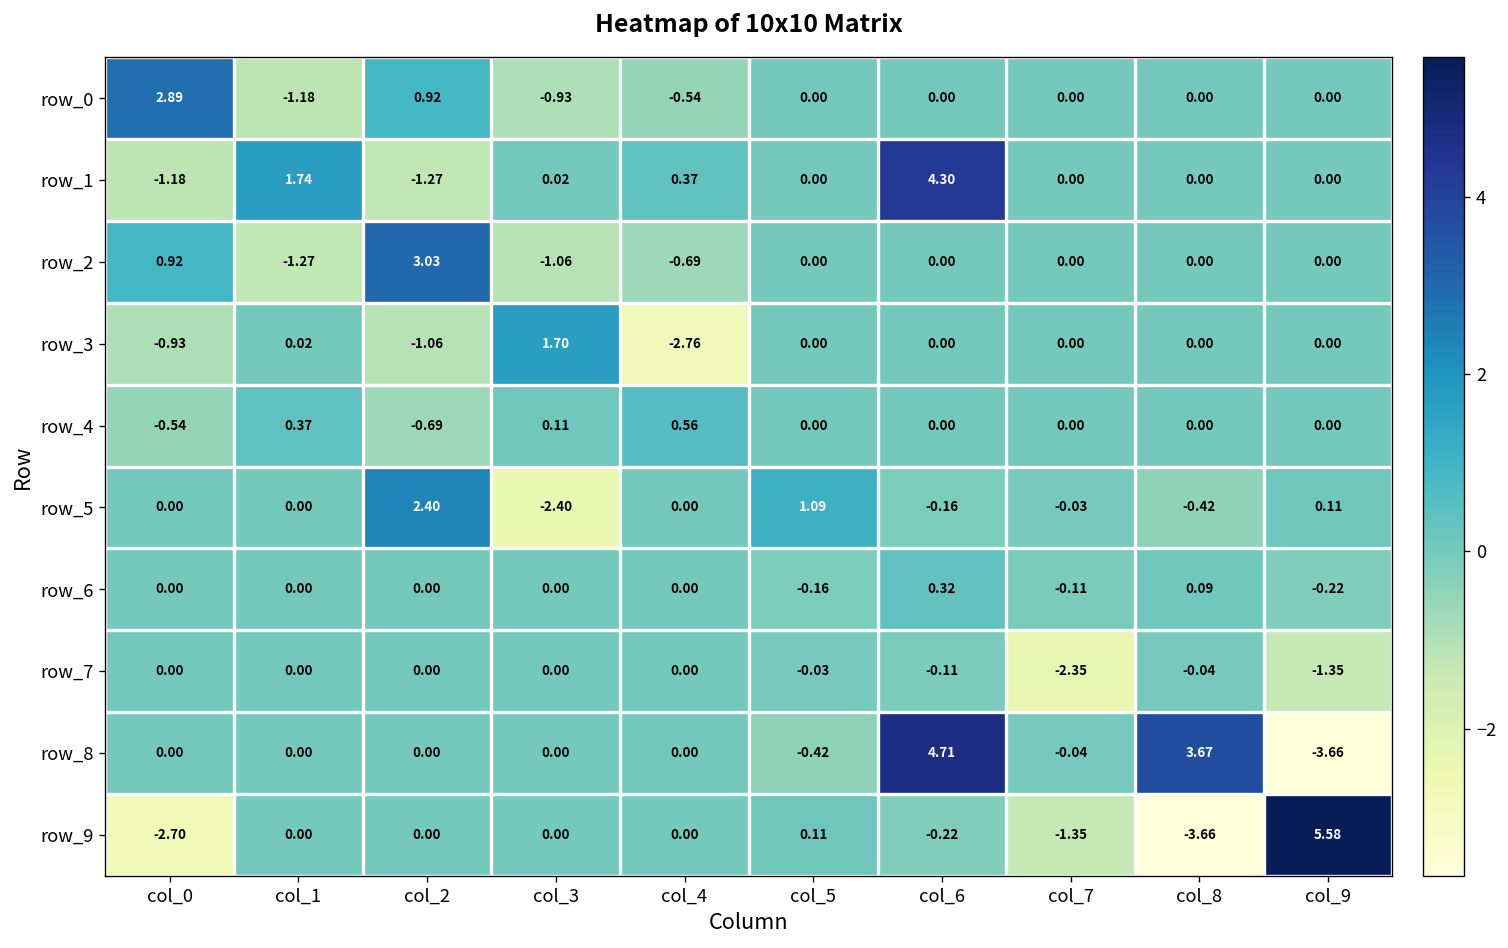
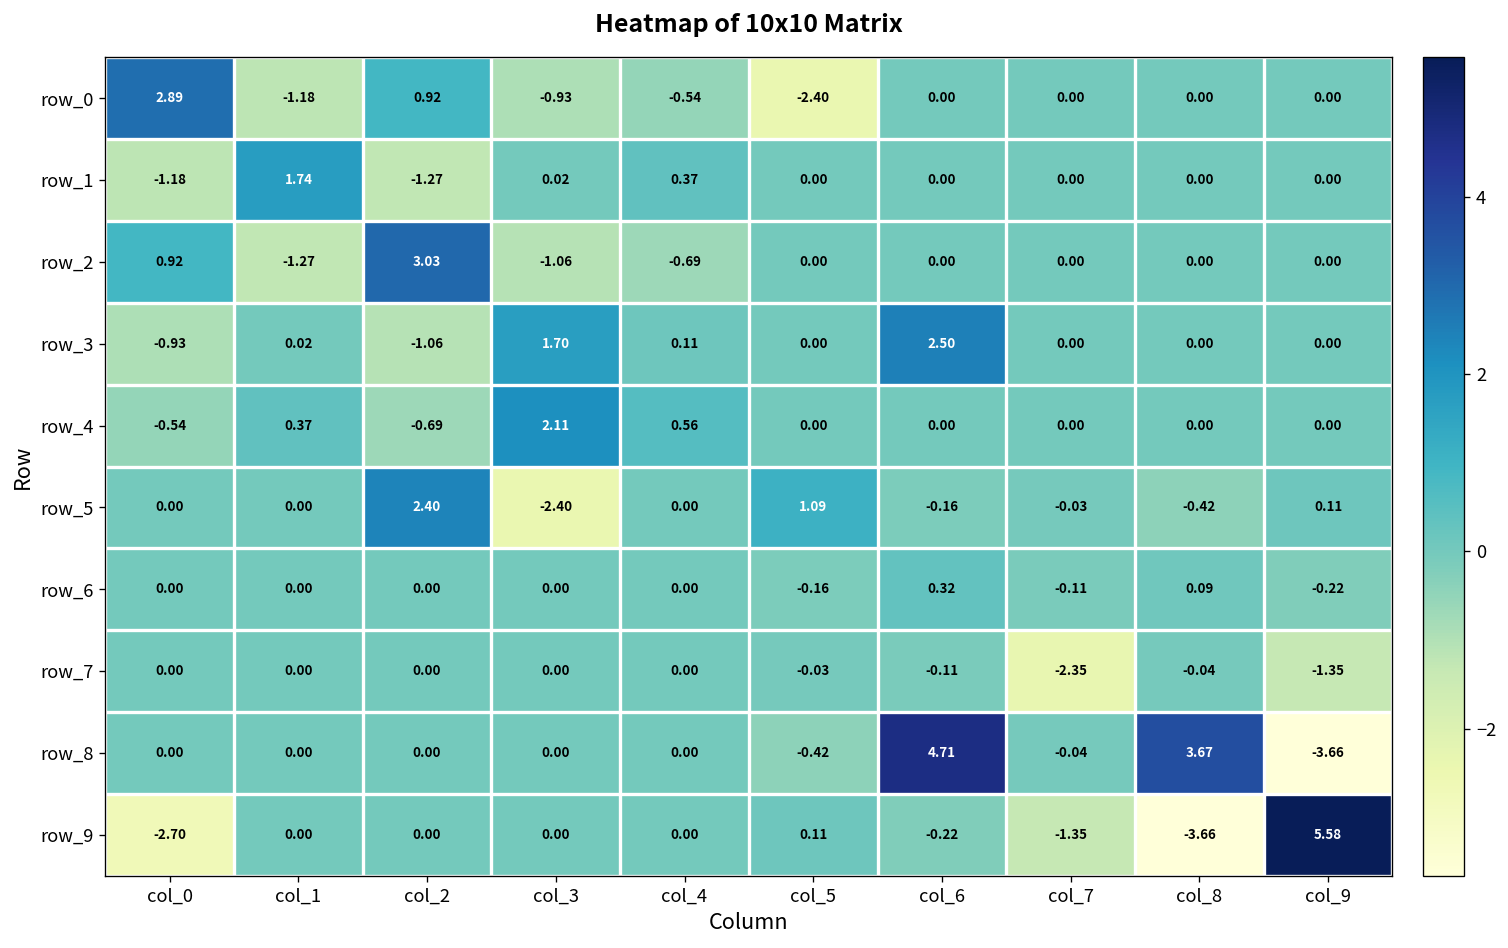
row_0, col_5: 0.00 -> -2.40
row_1, col_6: 4.30 -> 0.00
row_3, col_4: -2.76 -> 0.11
row_3, col_6: 0.00 -> 2.50
row_4, col_3: 0.11 -> 2.11
